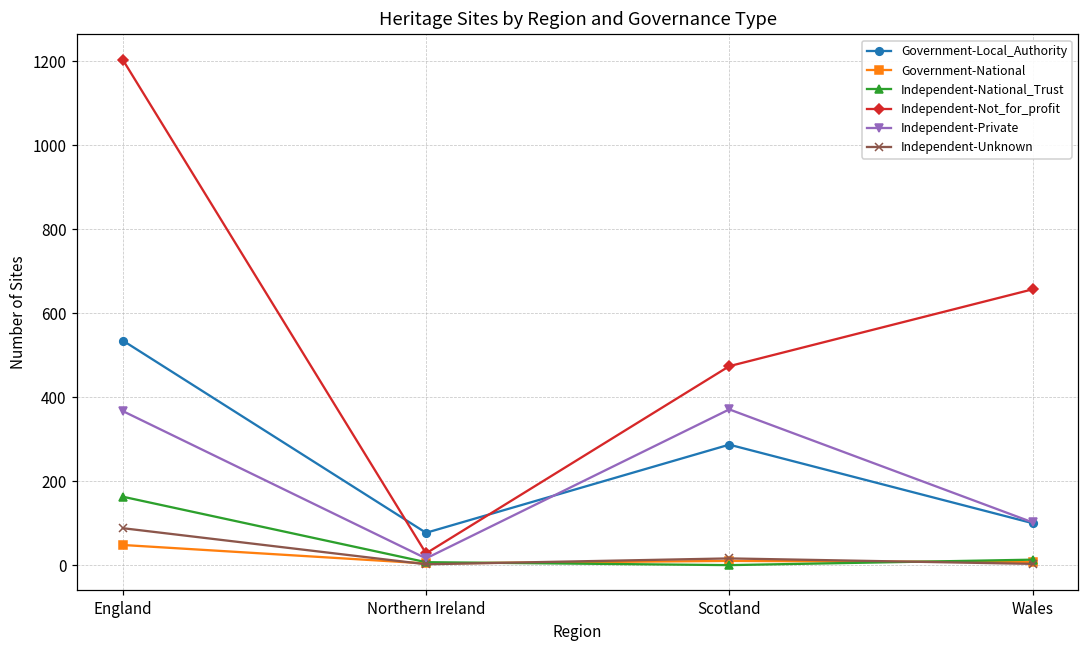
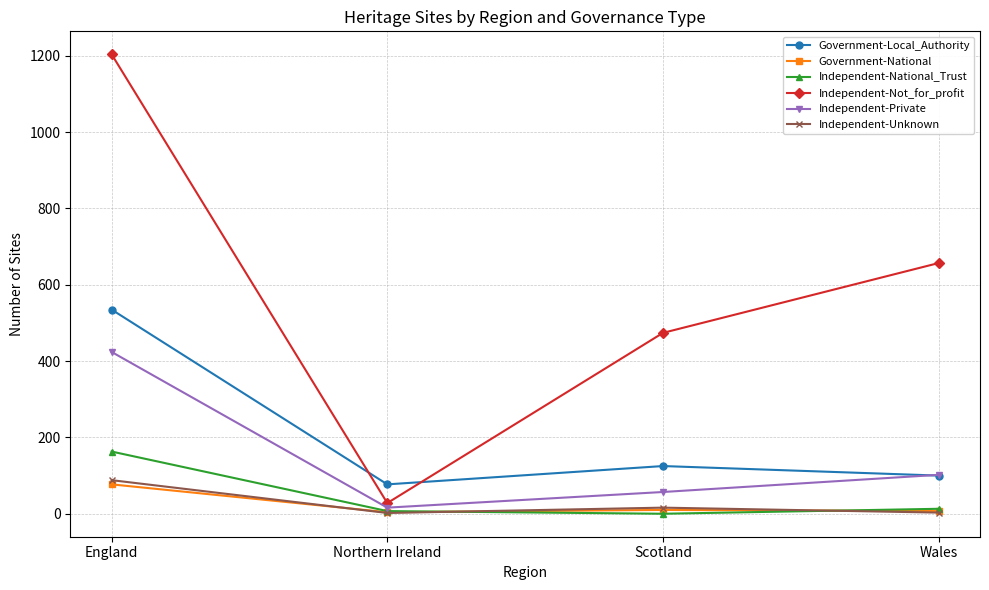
Government-National, England: 50 -> 80
Independent-Private, England: 370 -> 420
Government-Local_Authority, Scotland: 290 -> 130
Independent-Private, Scotland: 370 -> 60
